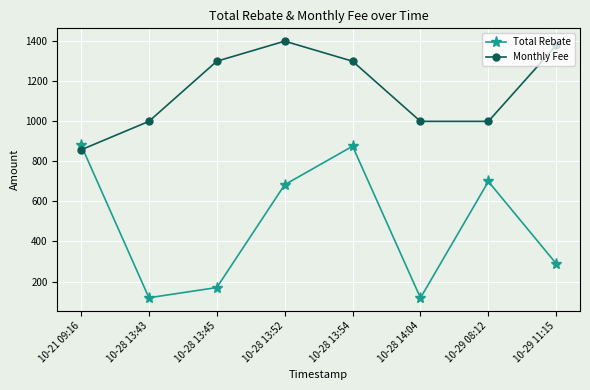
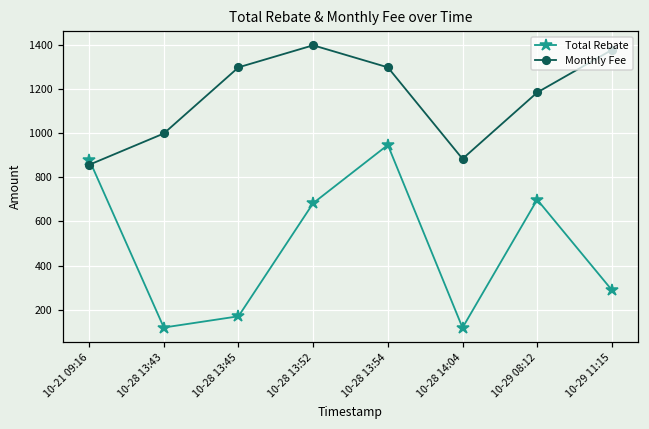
Total Rebate, 10-28 13:54: 880 -> 950
Monthly Fee, 10-28 14:04: 1000 -> 880
Monthly Fee, 10-29 08:12: 1000 -> 1190
